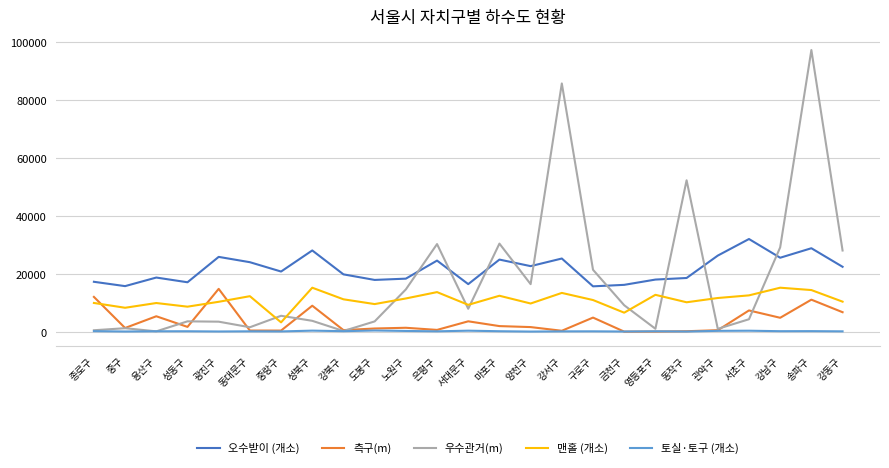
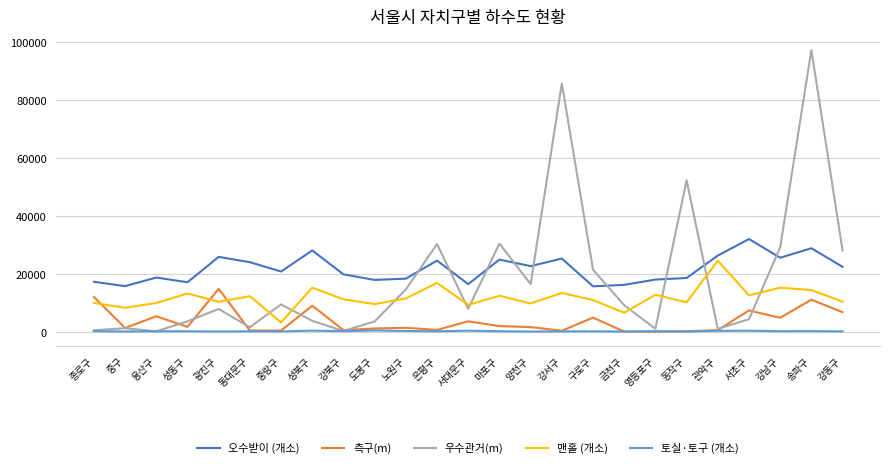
맨홀 (개소), 성동구: 9000 -> 13000
우수관거(m), 광진구: 3000 -> 8000
우수관거(m), 중랑구: 5000 -> 9000
맨홀 (개소), 은평구: 14000 -> 17000
맨홀 (개소), 관악구: 12000 -> 25000
